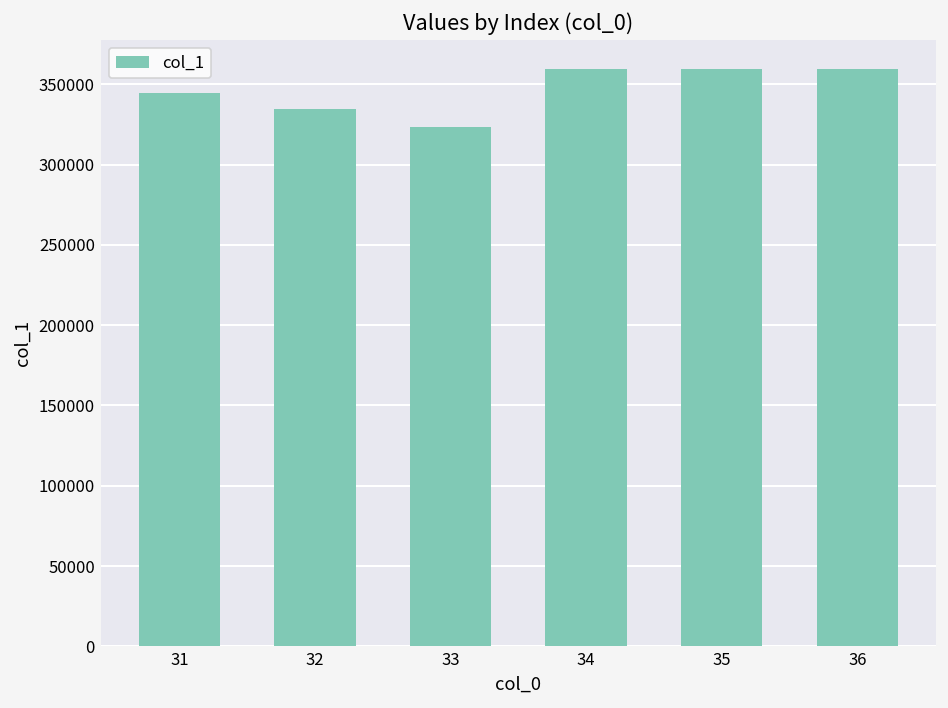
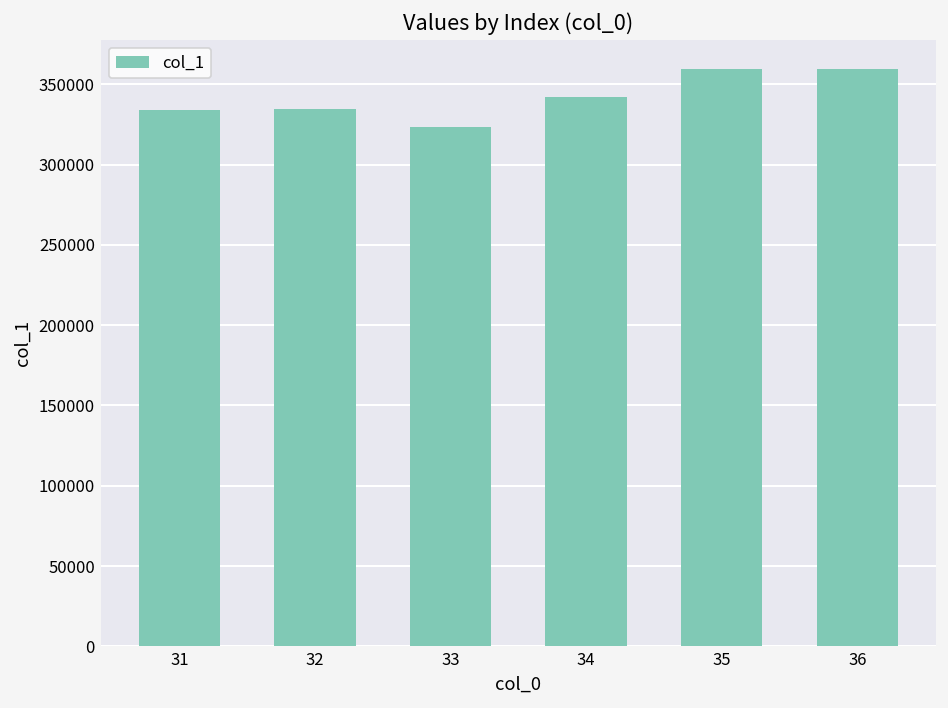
31: 345000 -> 334000
34: 359000 -> 342000
